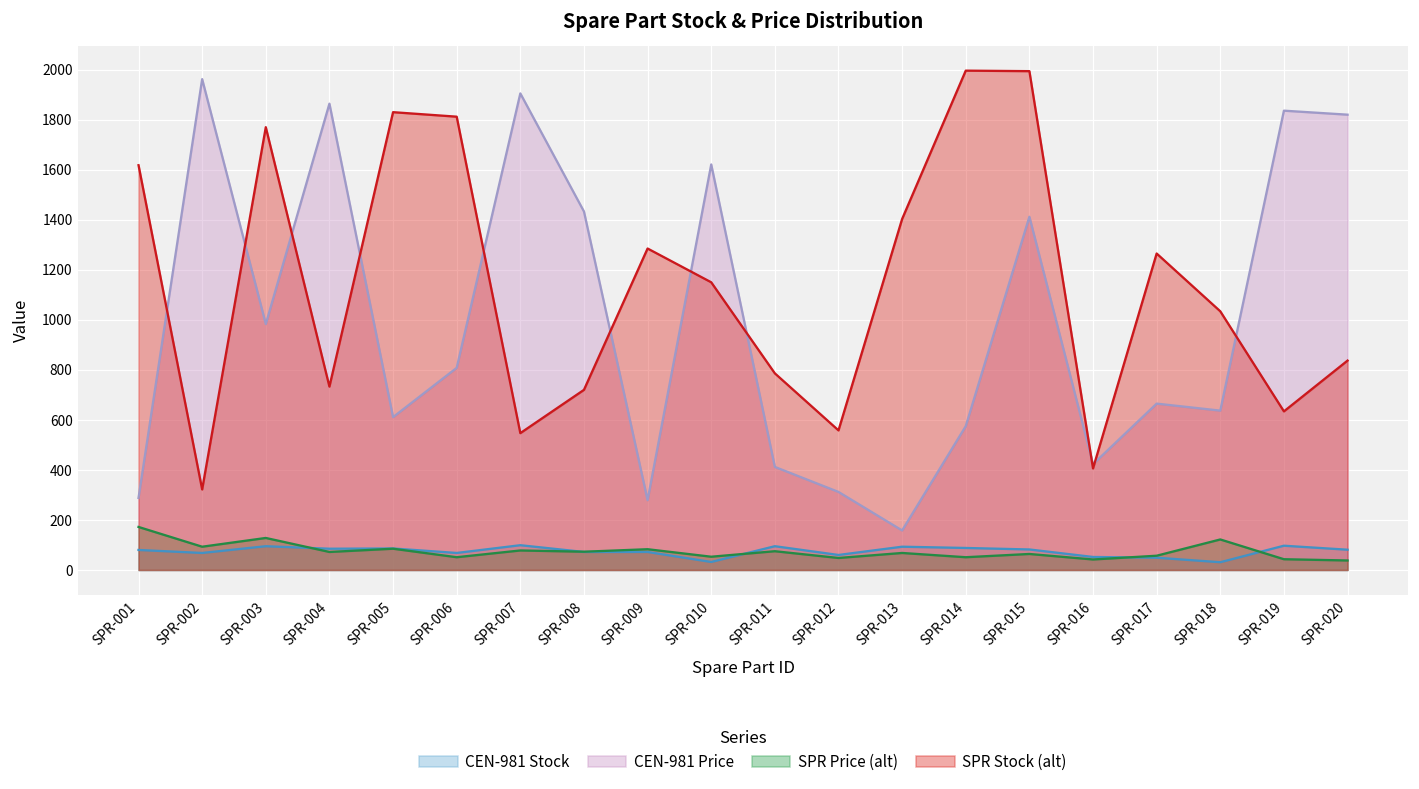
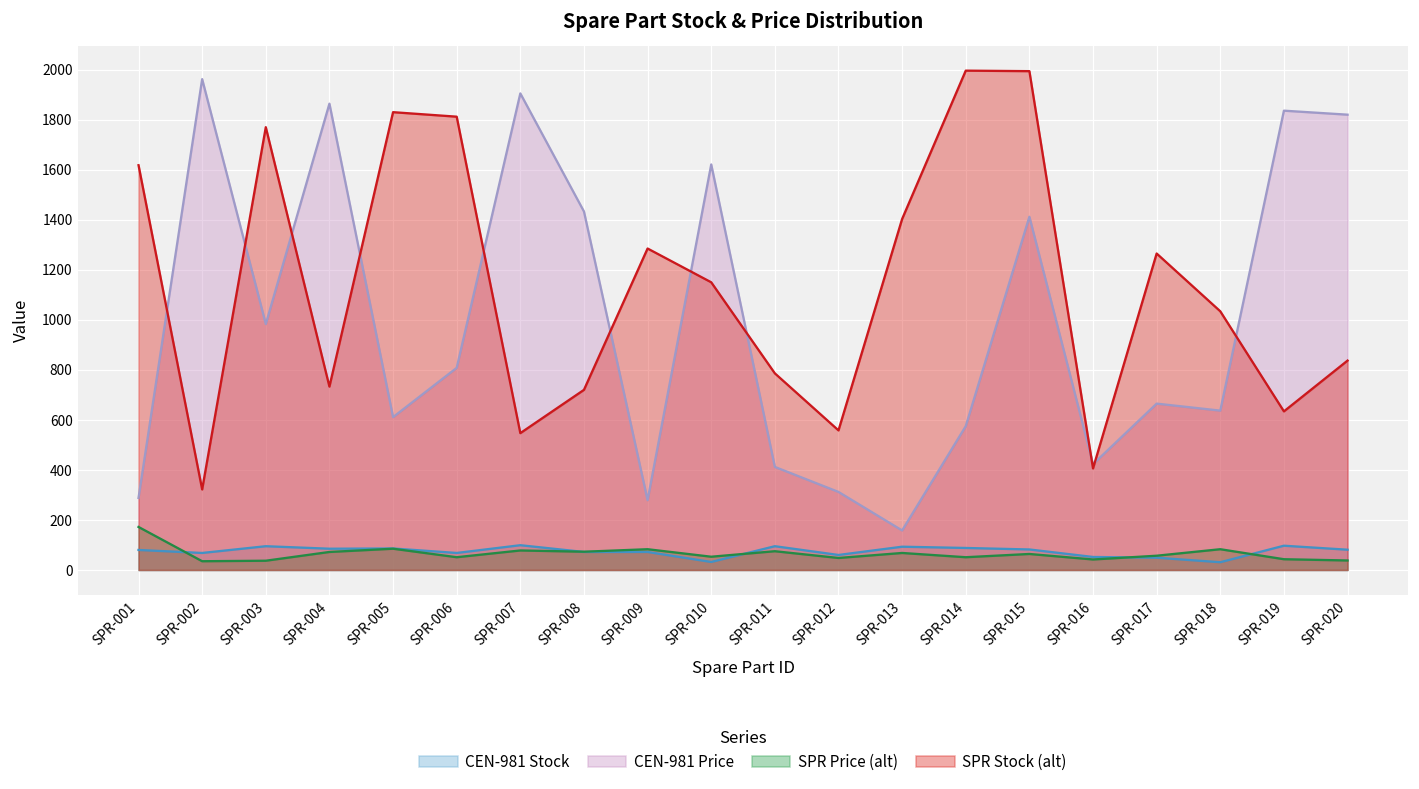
SPR Price (alt), SPR-002: 90 -> 40
SPR Price (alt), SPR-003: 130 -> 40
SPR Price (alt), SPR-018: 120 -> 80
